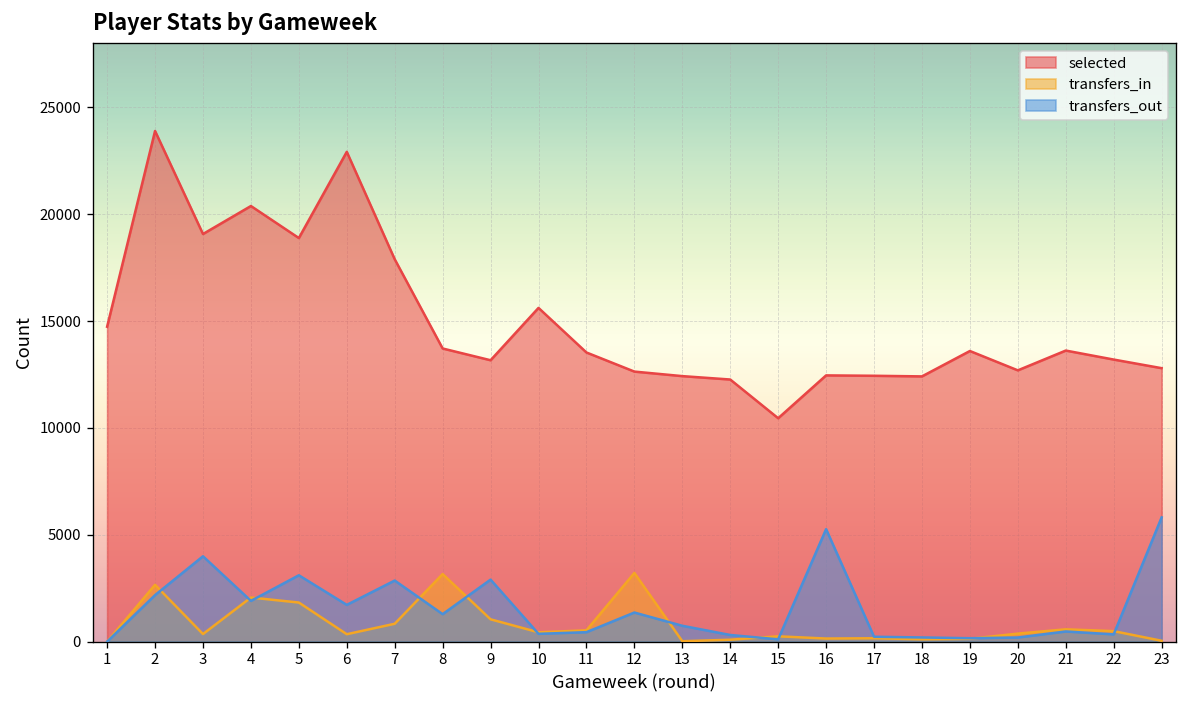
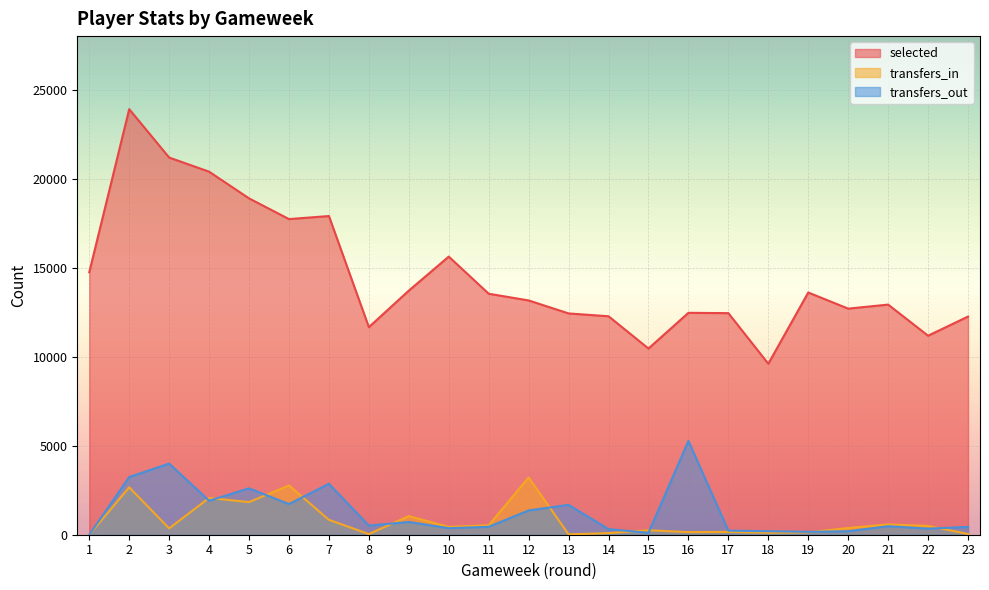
transfers_out, 2: 2200 -> 3200
selected, 3: 19100 -> 21200
transfers_out, 5: 3100 -> 2600
selected, 6: 22900 -> 17700
transfers_in, 6: 300 -> 2800
selected, 8: 13700 -> 11700
transfers_in, 8: 3200 -> 0
transfers_out, 8: 1300 -> 500
selected, 9: 13200 -> 13700
transfers_out, 9: 2900 -> 700
selected, 12: 12600 -> 13200
transfers_out, 13: 700 -> 1700
selected, 18: 12400 -> 9600
selected, 21: 13600 -> 12900
selected, 22: 13200 -> 11200
selected, 23: 12800 -> 12300
transfers_out, 23: 5800 -> 400
